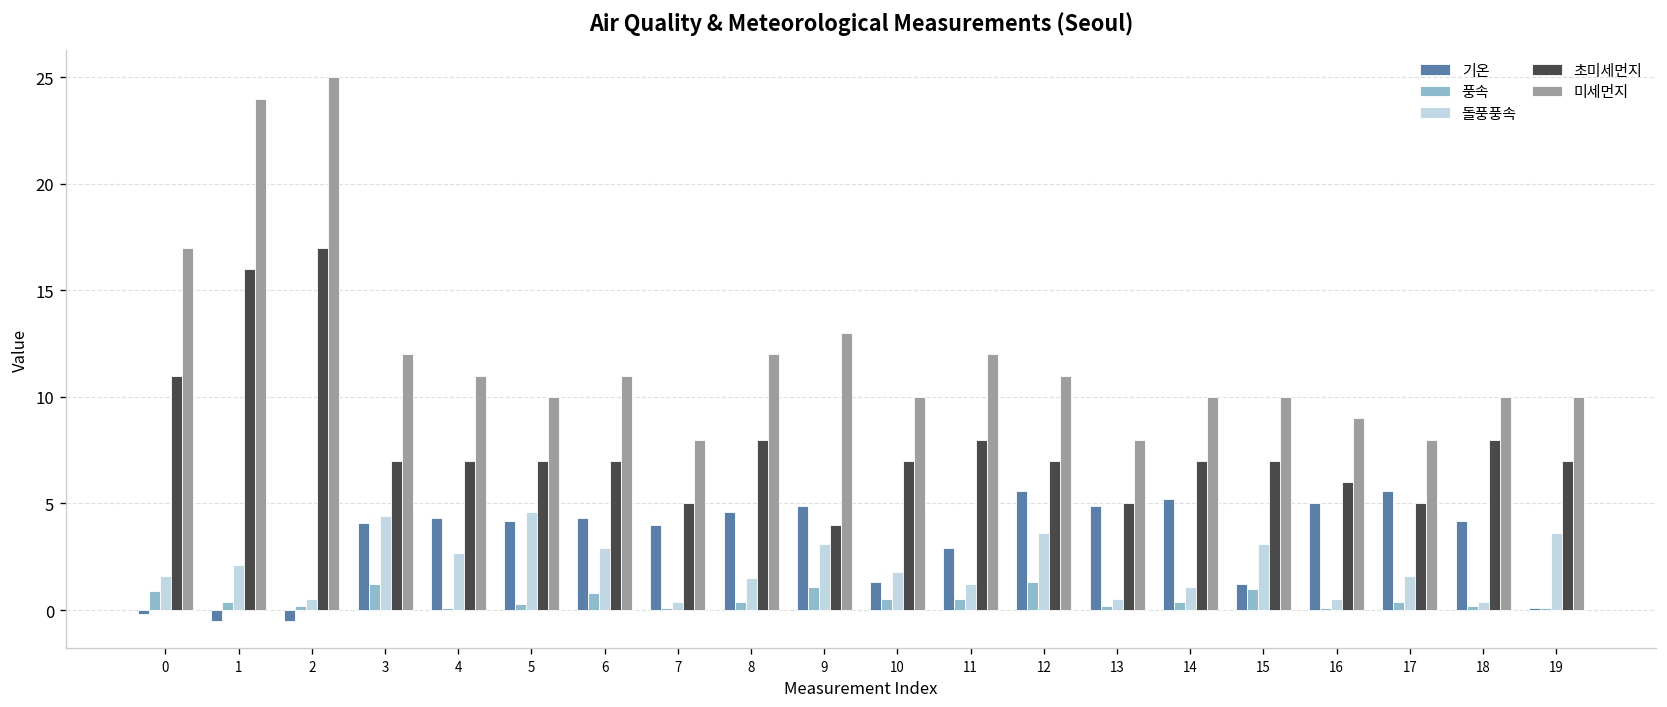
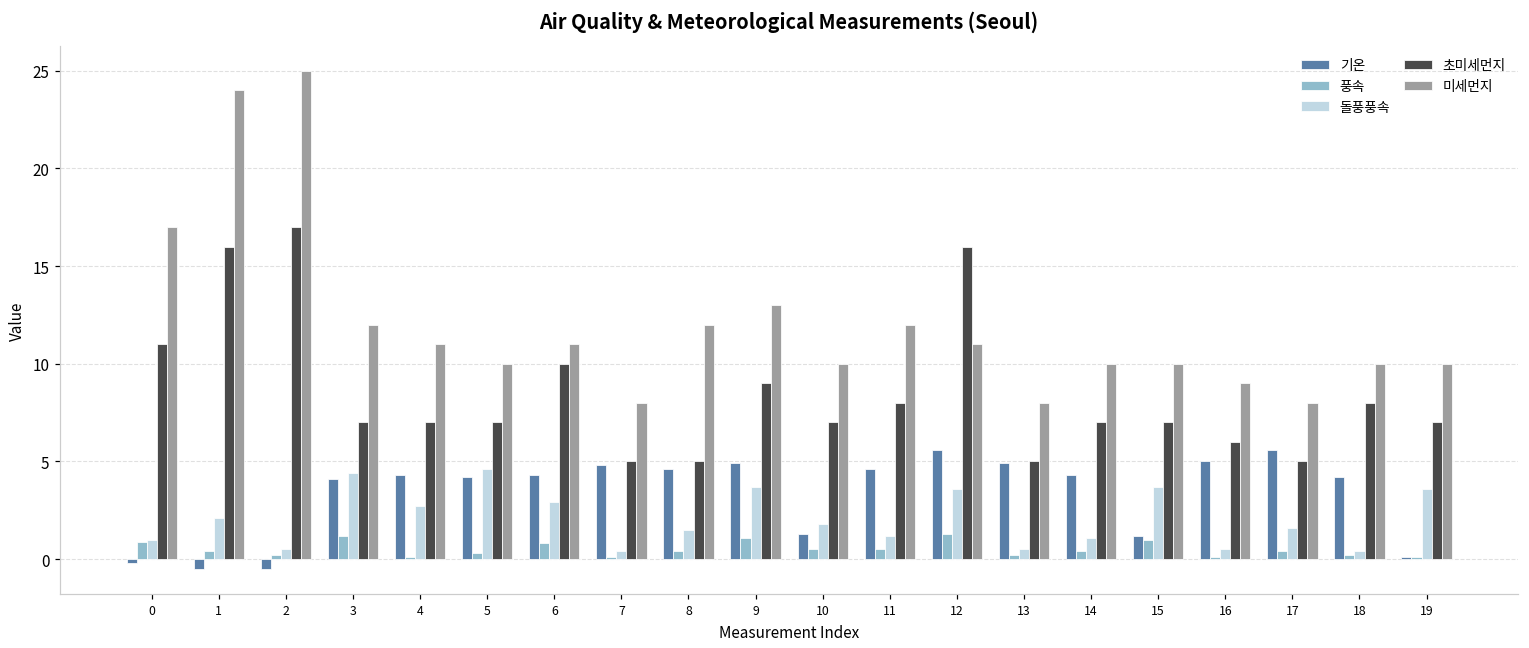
돌풍풍속, 0: 1.6 -> 1.0
초미세먼지, 6: 7 -> 10
기온, 7: 4.0 -> 4.8
초미세먼지, 8: 8 -> 5
돌풍풍속, 9: 3.1 -> 3.7
초미세먼지, 9: 4 -> 9
기온, 11: 2.9 -> 4.6
초미세먼지, 12: 7 -> 16
기온, 14: 5.2 -> 4.3
돌풍풍속, 15: 3.1 -> 3.7
